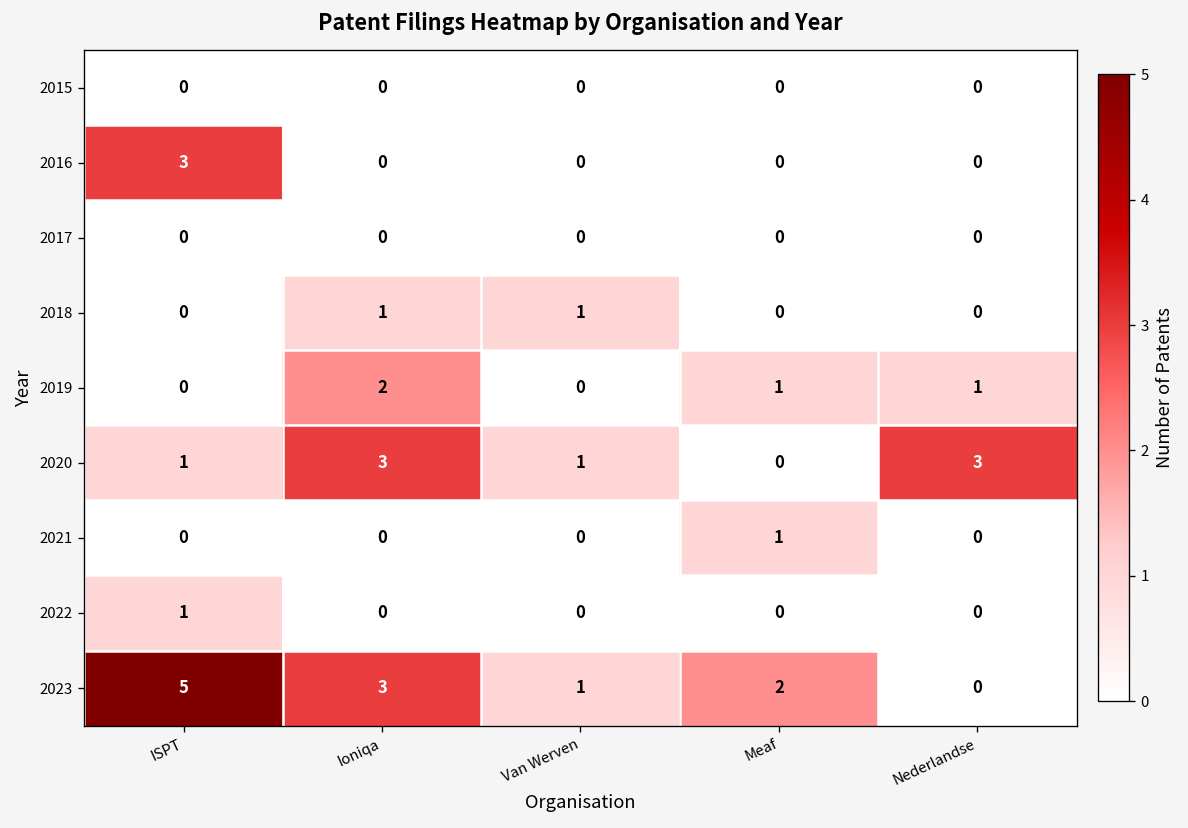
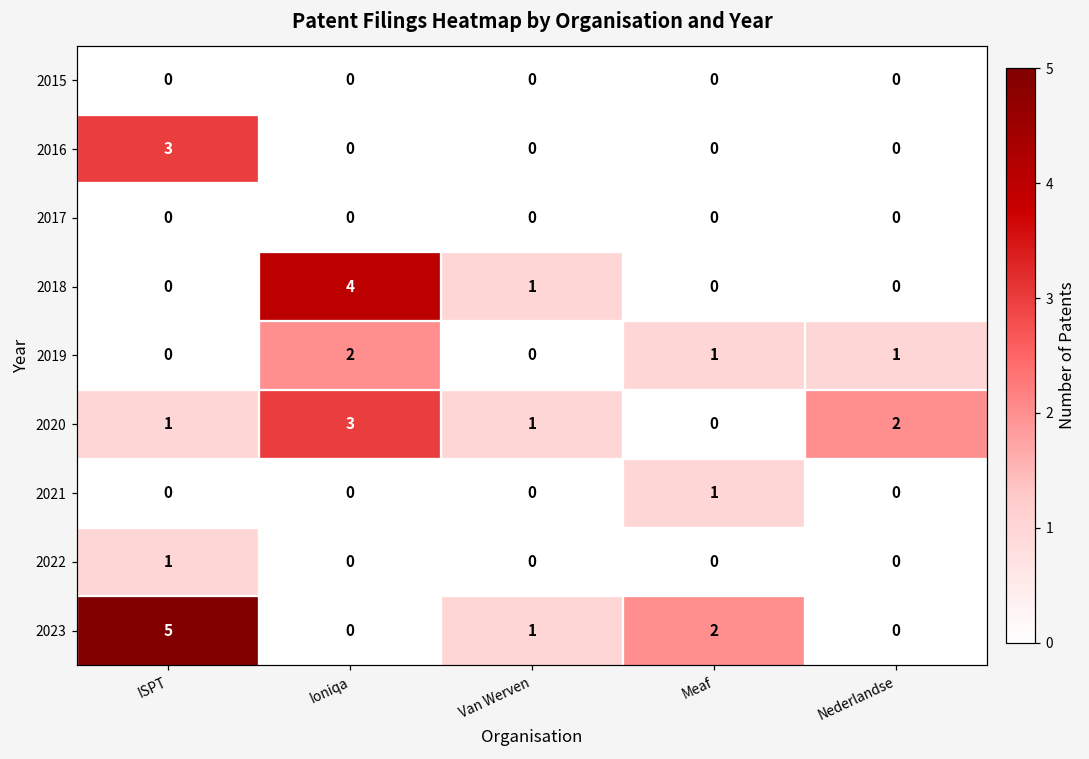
2018, Ioniqa: 1 -> 4
2020, Nederlandse: 3 -> 2
2023, Ioniqa: 3 -> 0
